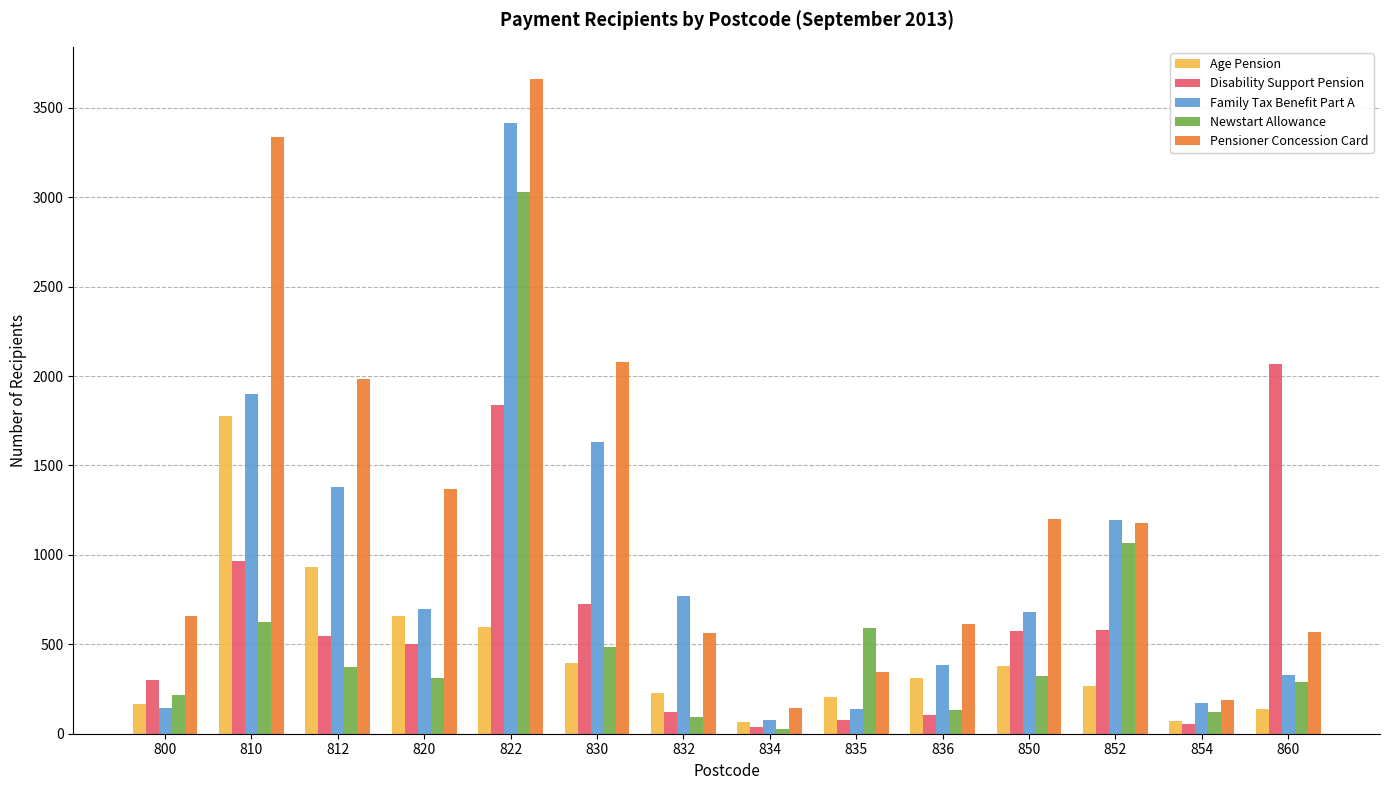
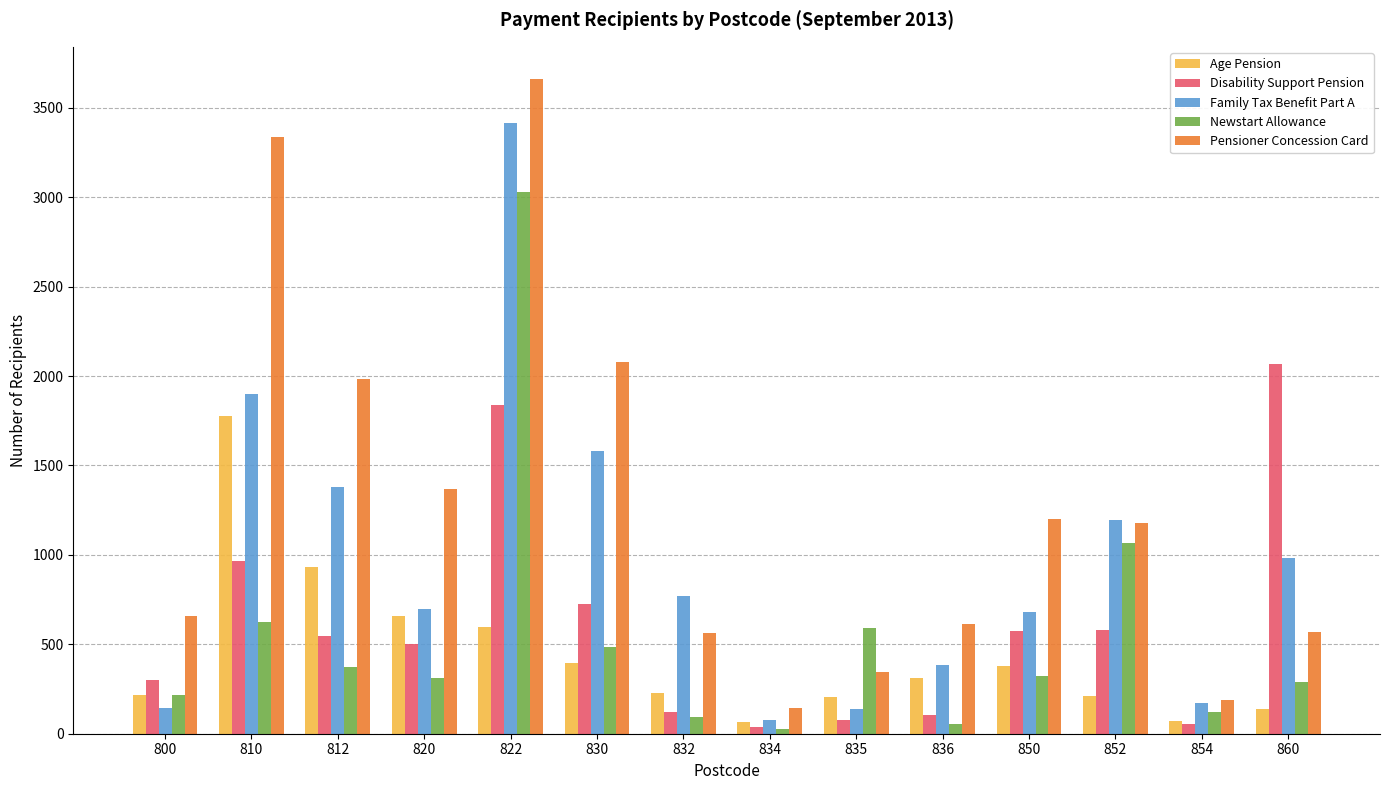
Age Pension, 800: 170 -> 220
Family Tax Benefit Part A, 830: 1630 -> 1580
Newstart Allowance, 836: 130 -> 50
Age Pension, 852: 270 -> 210
Family Tax Benefit Part A, 860: 330 -> 980
